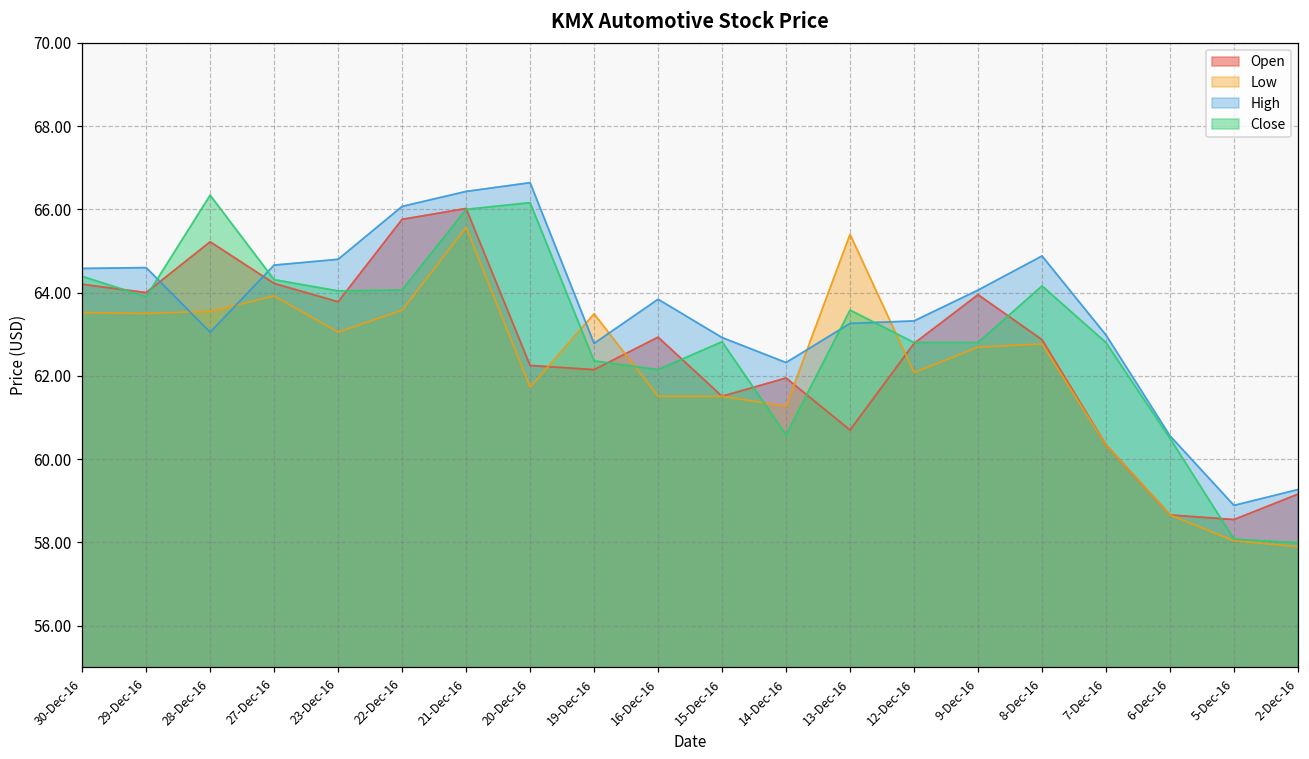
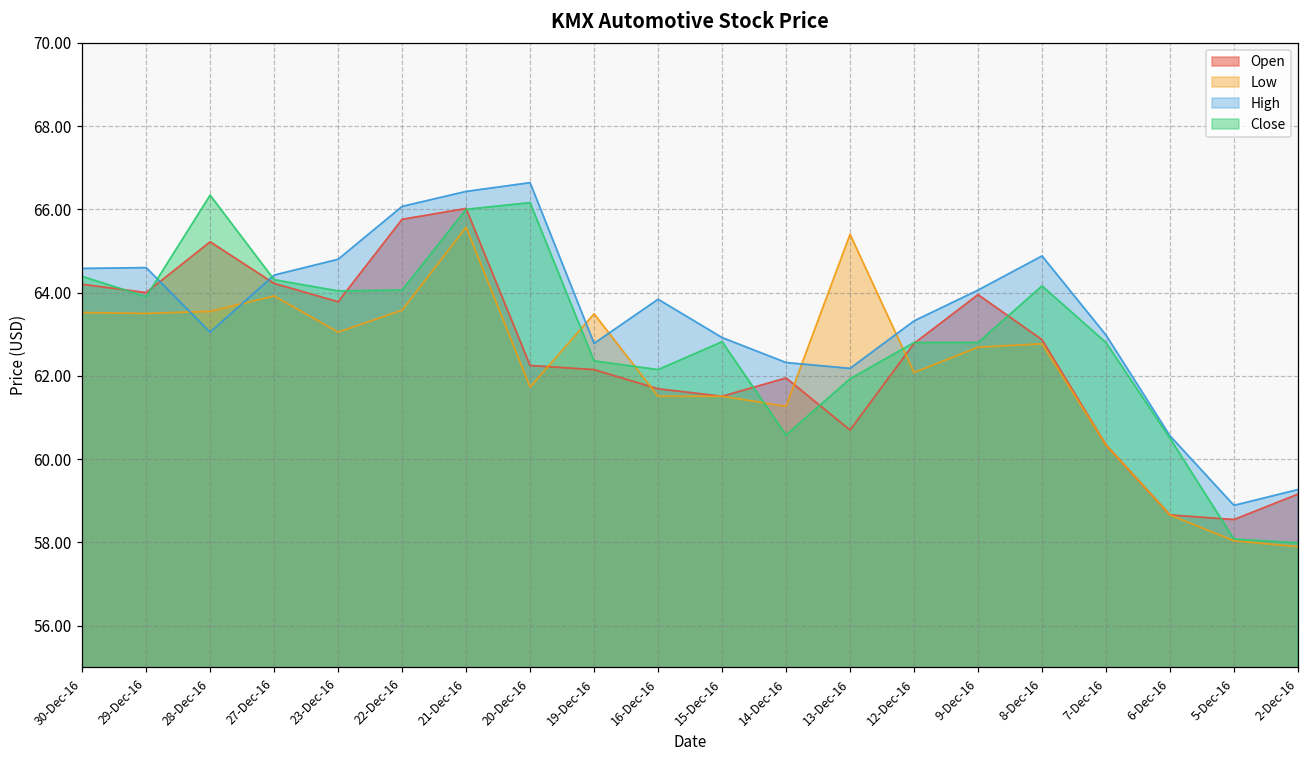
High, 27-Dec-16: 64.7 -> 64.4
Open, 16-Dec-16: 62.9 -> 61.7
High, 13-Dec-16: 63.3 -> 62.2
Close, 13-Dec-16: 63.6 -> 61.9
